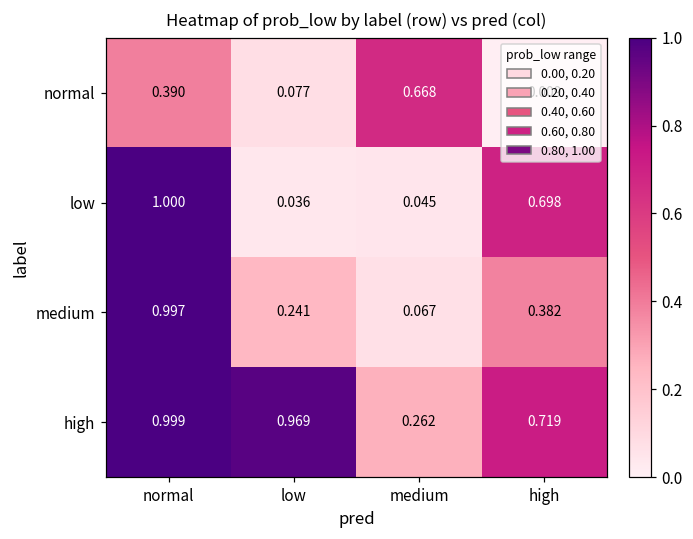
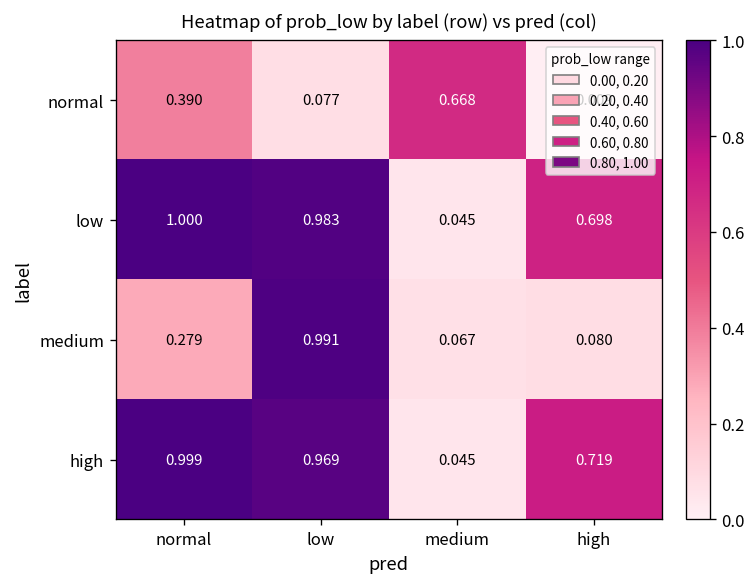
low, low: 0.036 -> 0.983
medium, normal: 0.997 -> 0.279
medium, low: 0.241 -> 0.991
medium, high: 0.382 -> 0.080
high, medium: 0.262 -> 0.045
